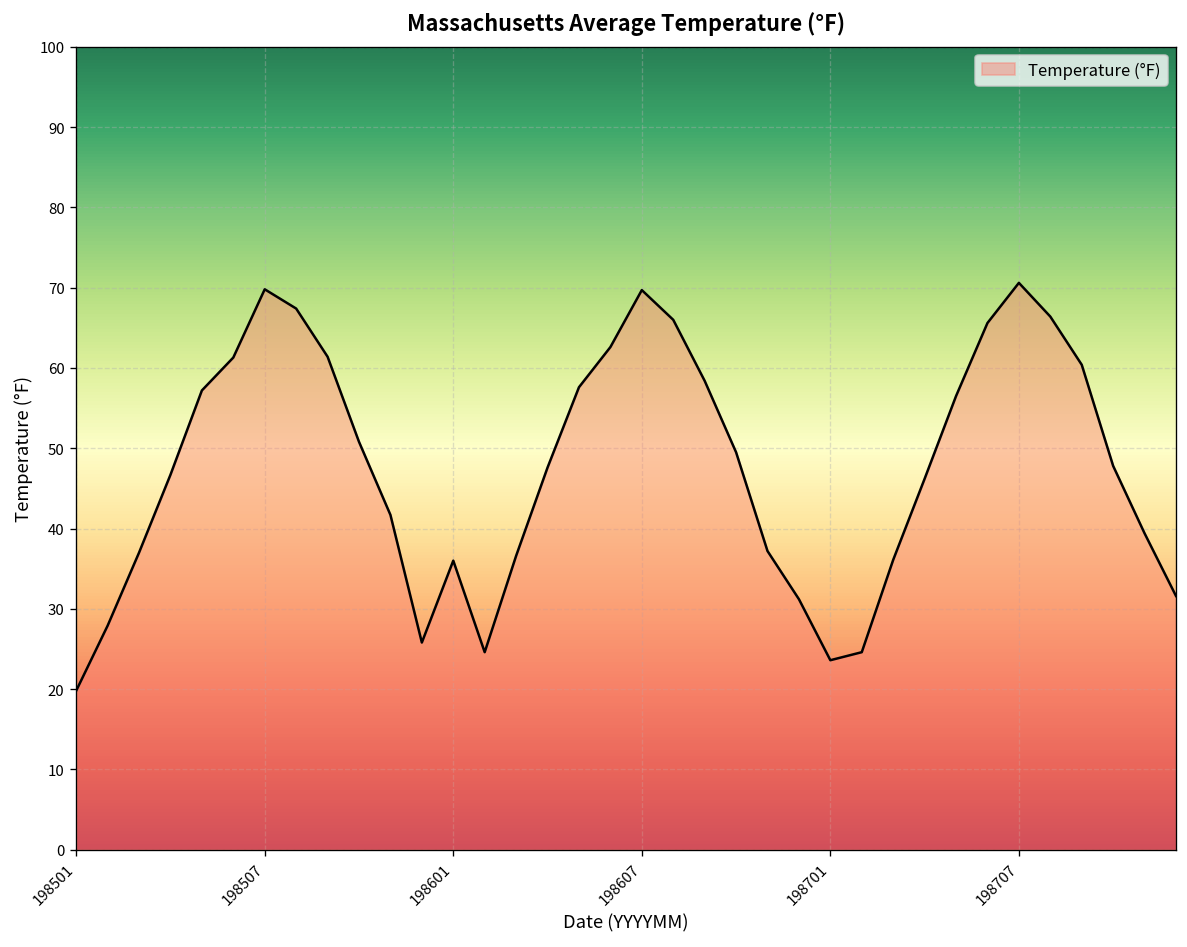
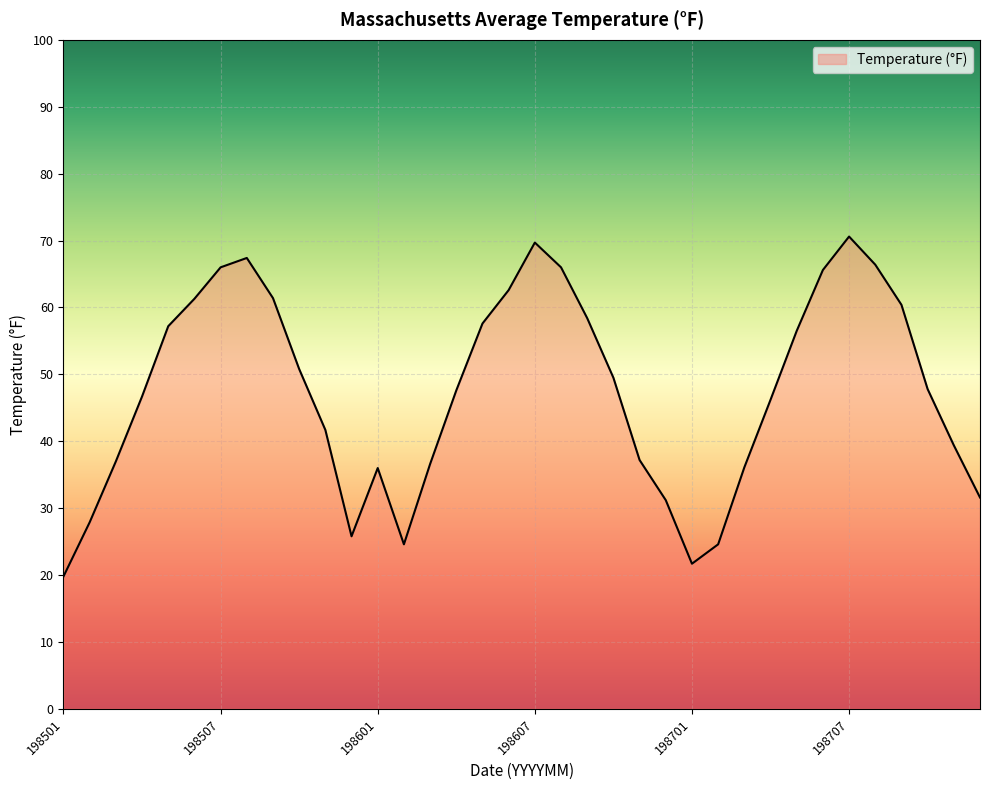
198507: 70 -> 66
198701: 24 -> 22
